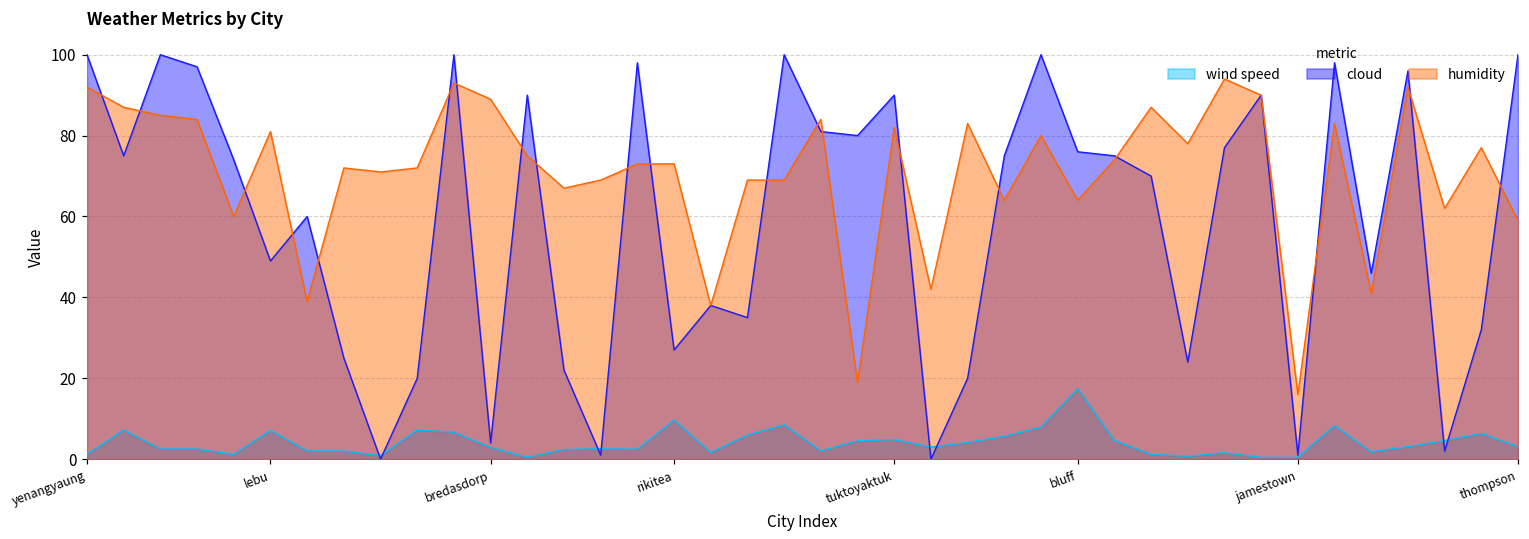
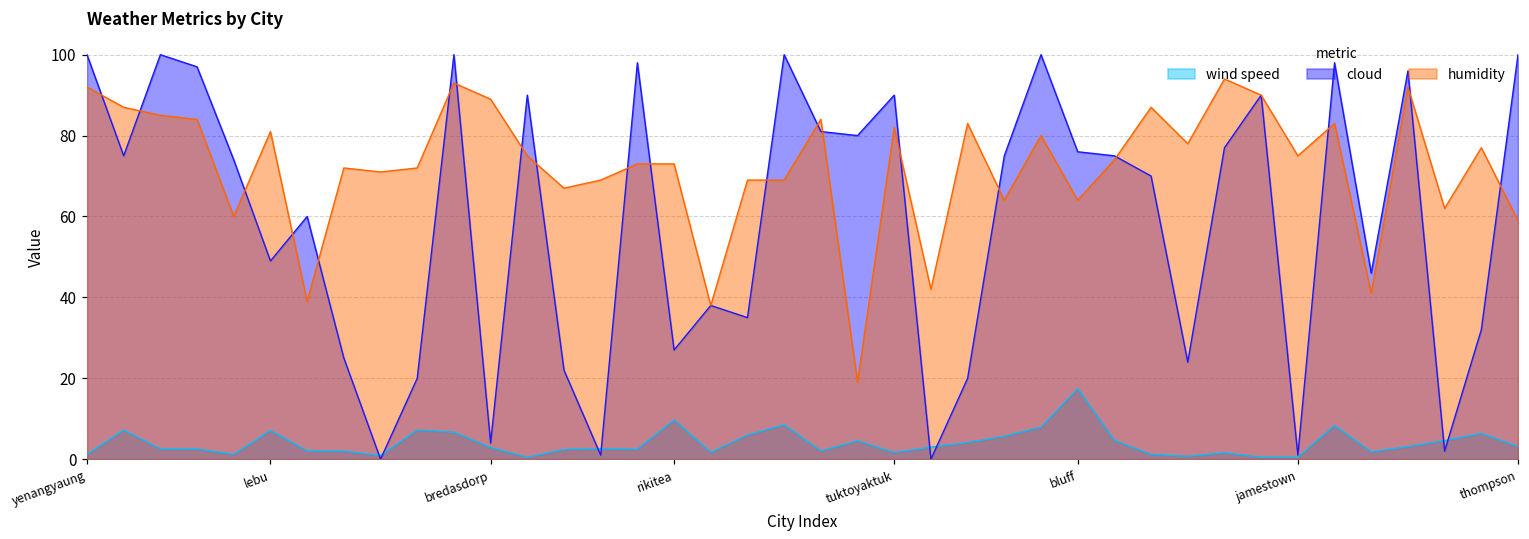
wind speed, tuktoyaktuk: 5 -> 2
humidity, jamestown: 16 -> 75
